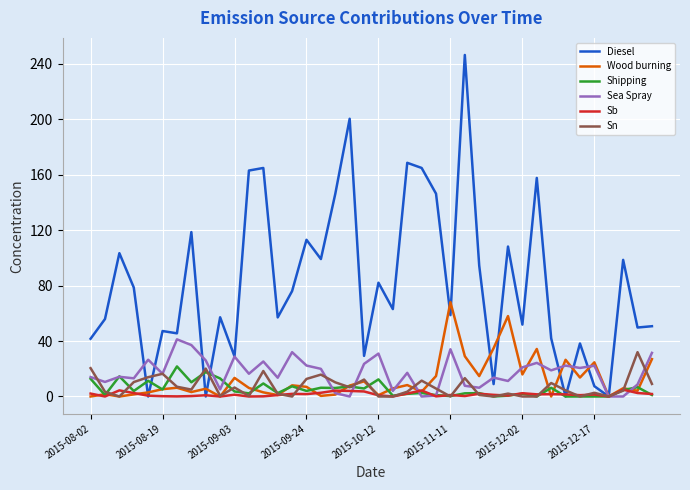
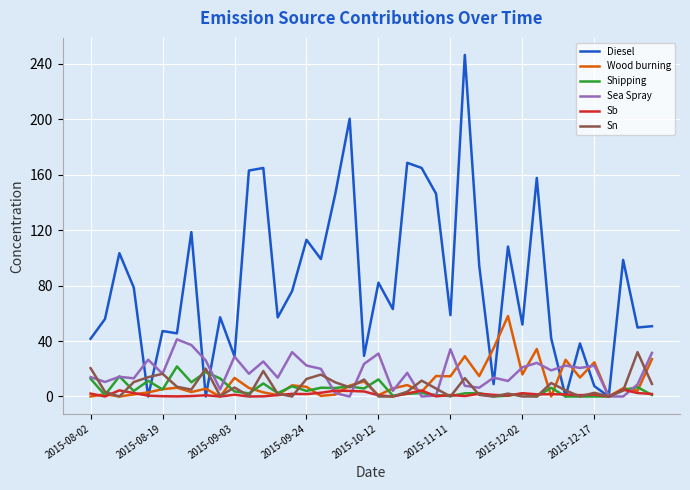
Wood burning, 2015-11-11: 68 -> 15
